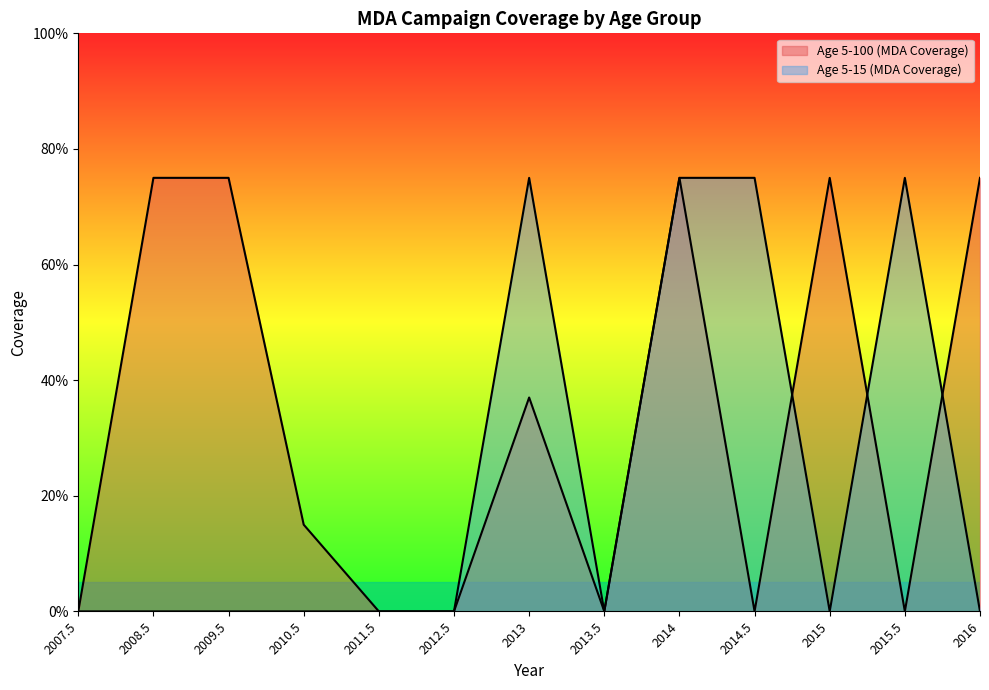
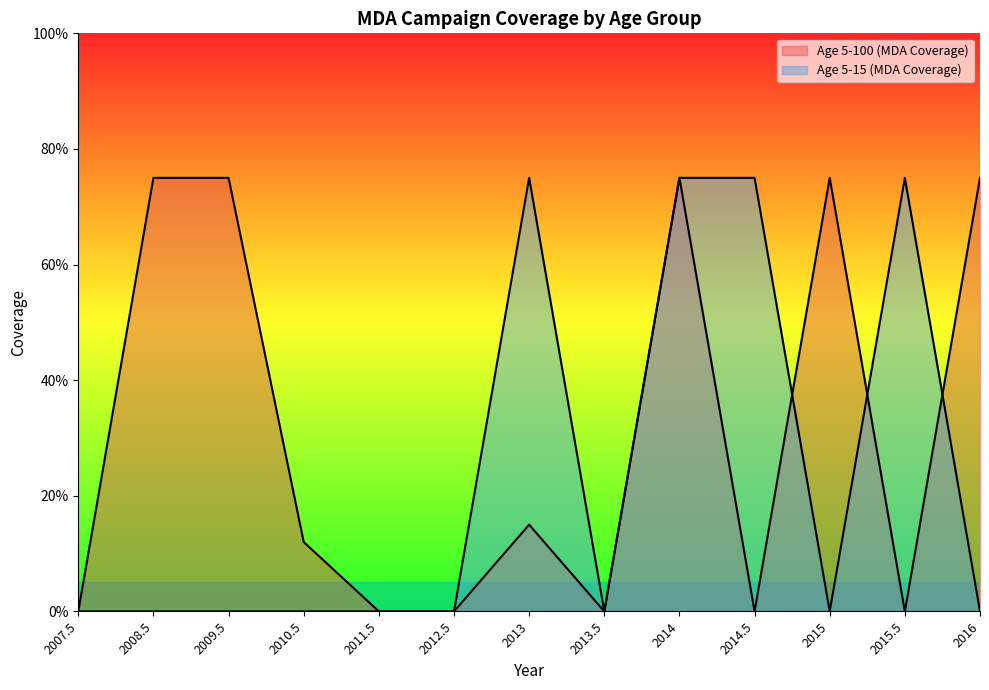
Age 5-100 (MDA Coverage), 2010.5: 15% -> 12%
Age 5-100 (MDA Coverage), 2013: 37% -> 15%
